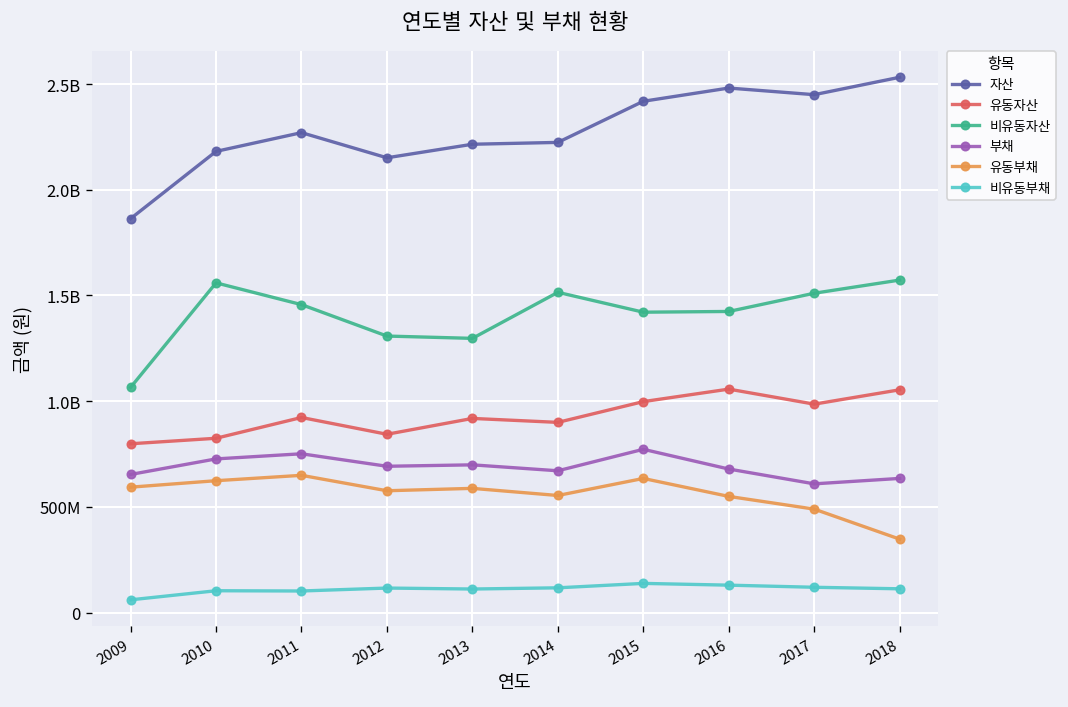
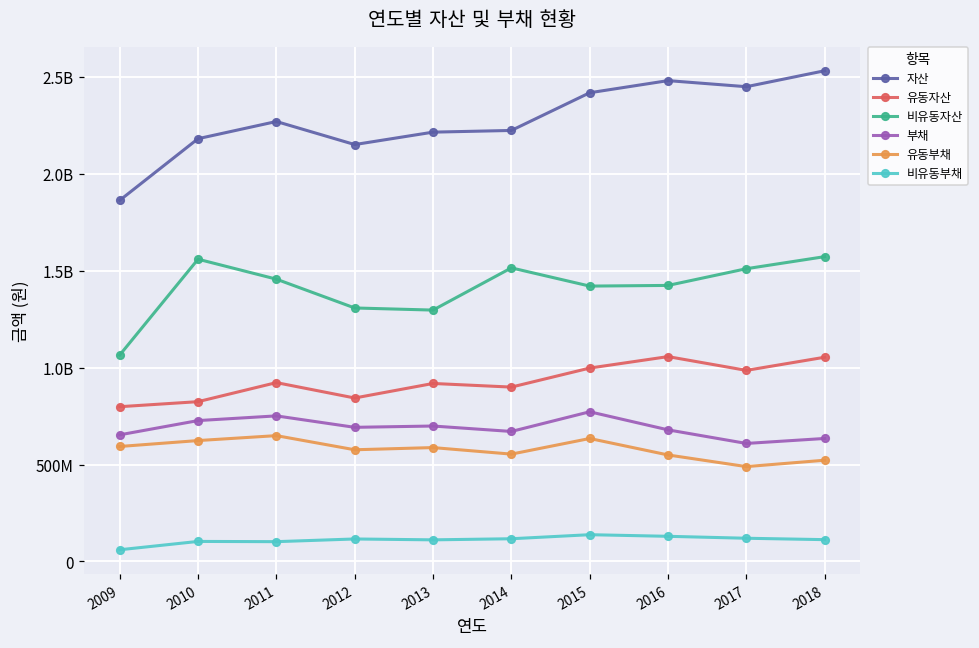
유동부채, 2018: 350000000 -> 520000000
